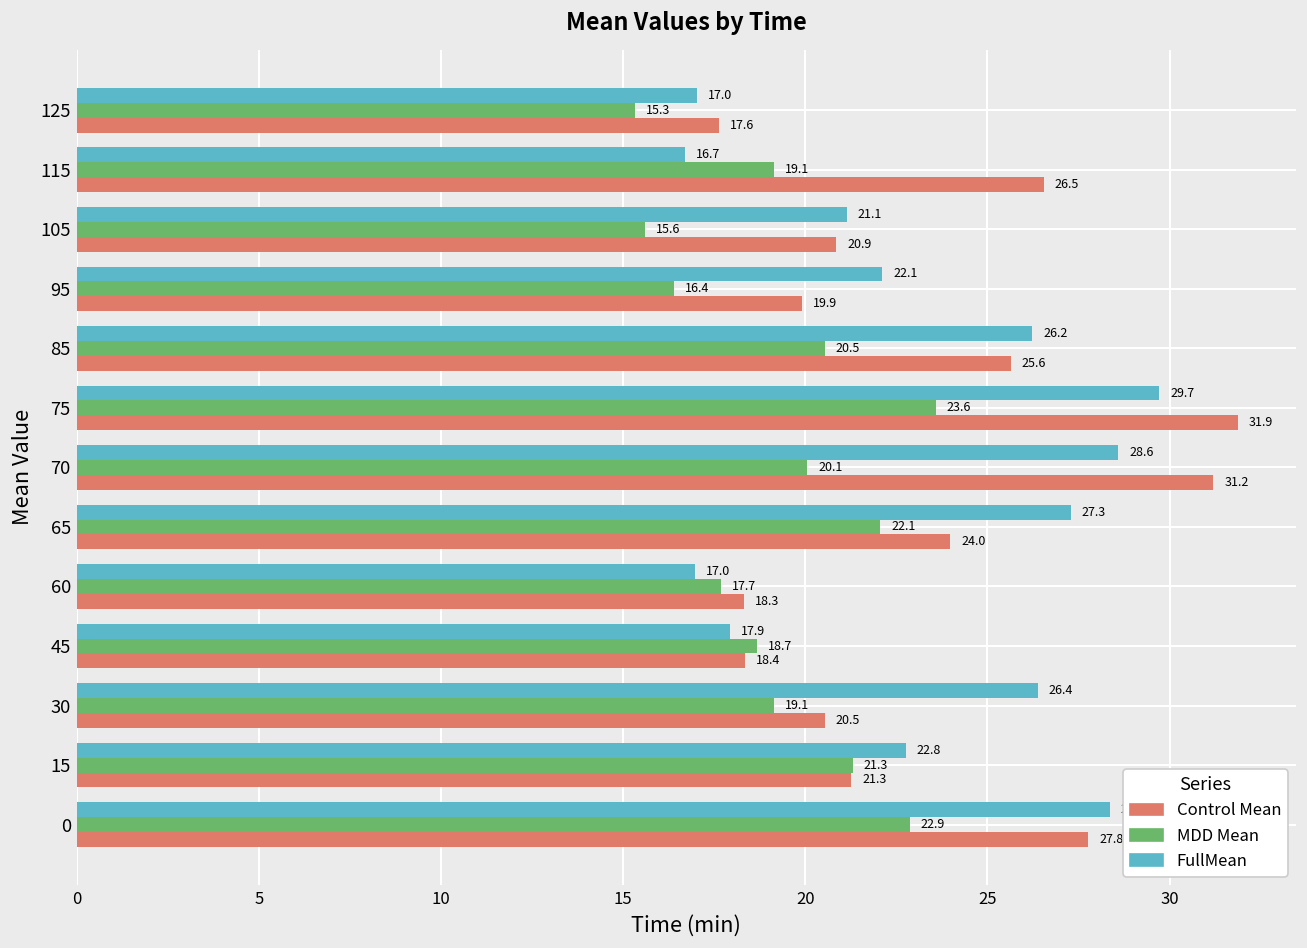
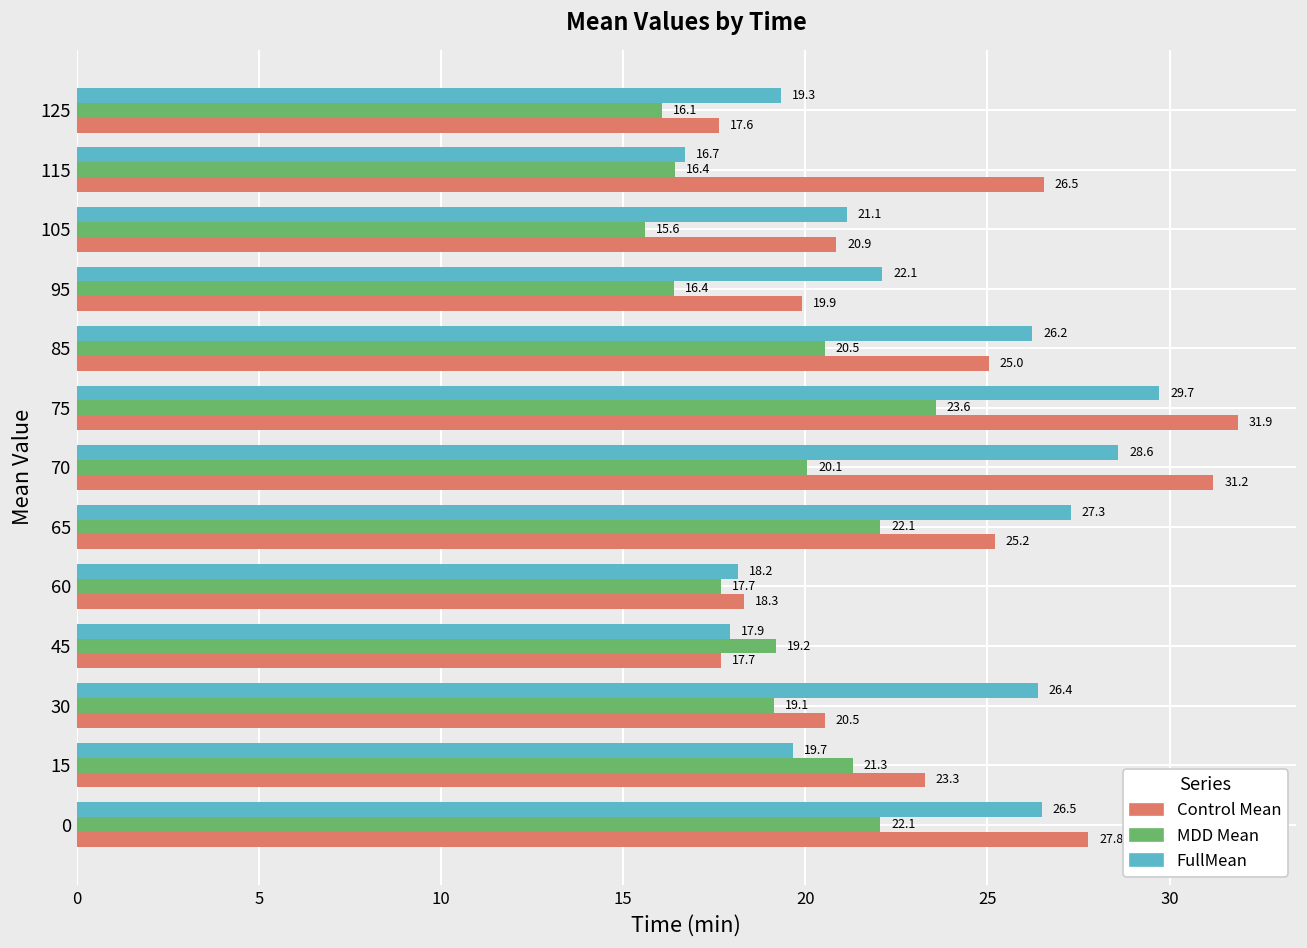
FullMean, 125: 17.0 -> 19.3
MDD Mean, 125: 15.3 -> 16.1
MDD Mean, 115: 19.1 -> 16.4
Control Mean, 85: 25.6 -> 25.0
Control Mean, 65: 24.0 -> 25.2
FullMean, 60: 17.0 -> 18.2
MDD Mean, 45: 18.7 -> 19.2
Control Mean, 45: 18.4 -> 17.7
FullMean, 15: 22.8 -> 19.7
Control Mean, 15: 21.3 -> 23.3
FullMean, 0: 28.4 -> 26.5
MDD Mean, 0: 22.9 -> 22.1
